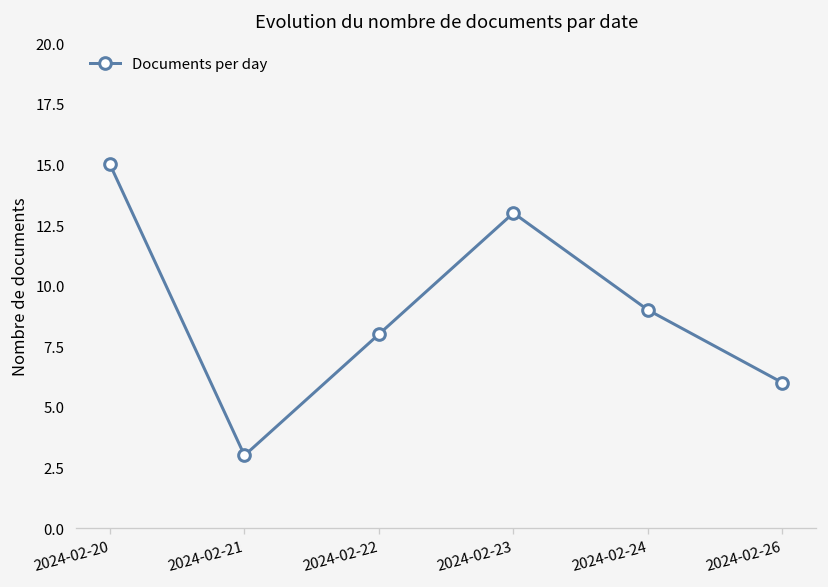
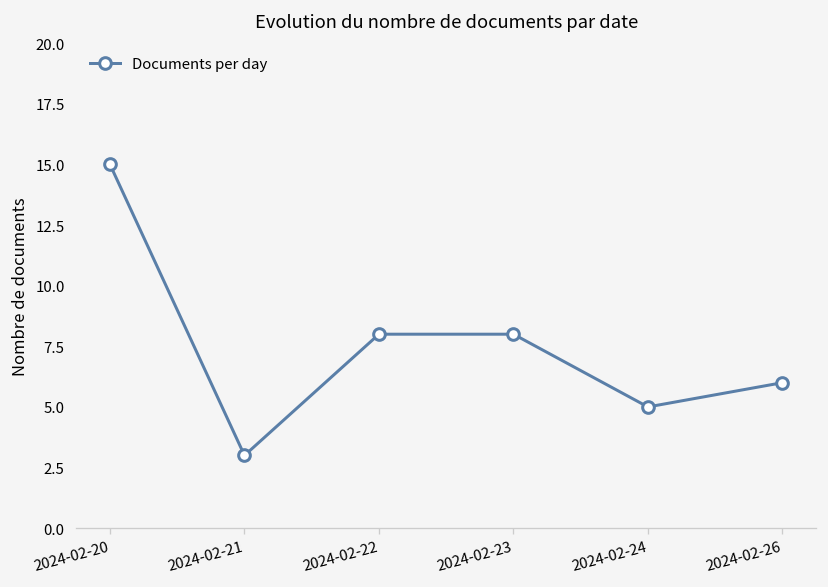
2024-02-23: 13 -> 8
2024-02-24: 9 -> 5
